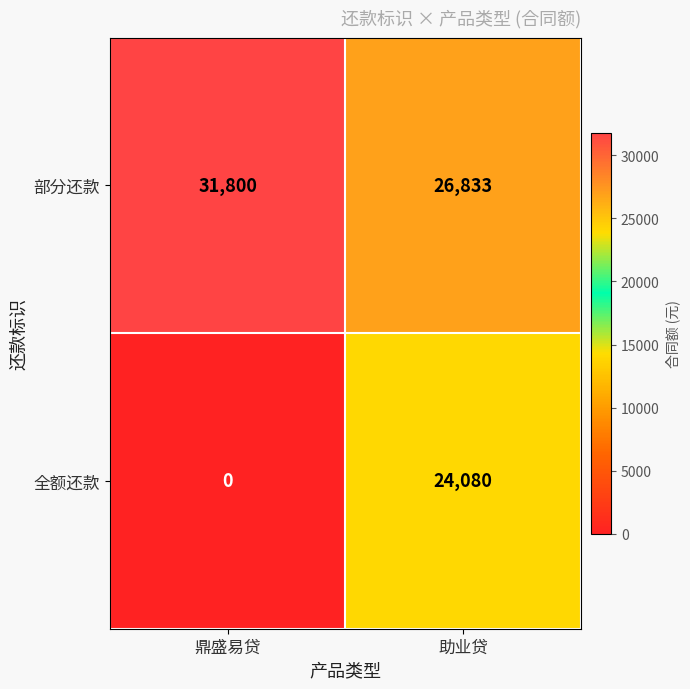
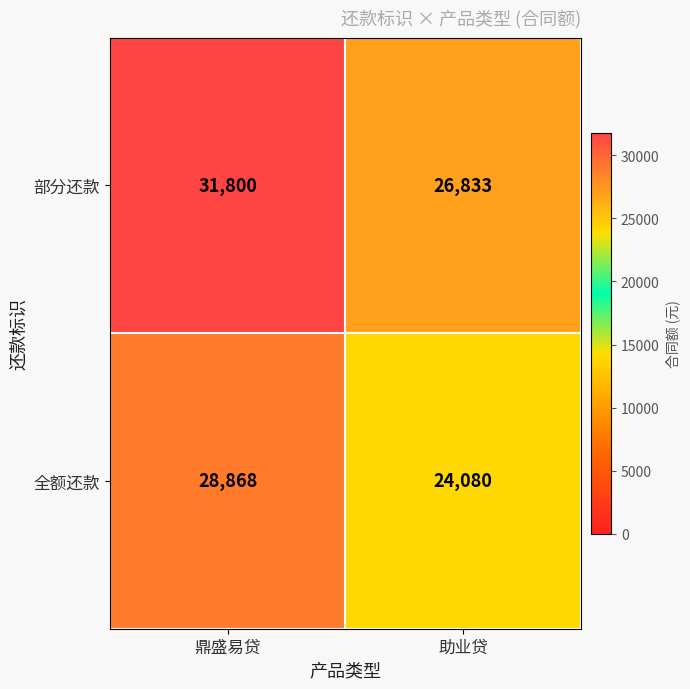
全额还款, 鼎盛易贷: 0 -> 28,868
